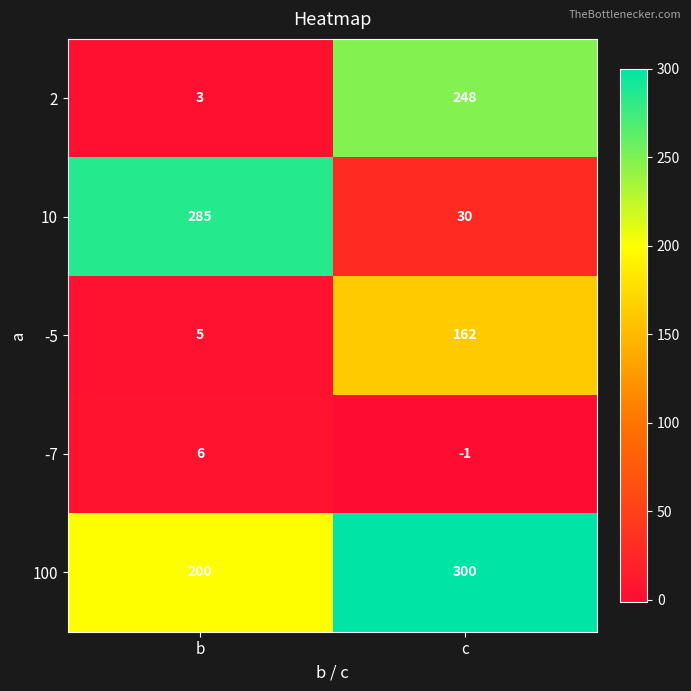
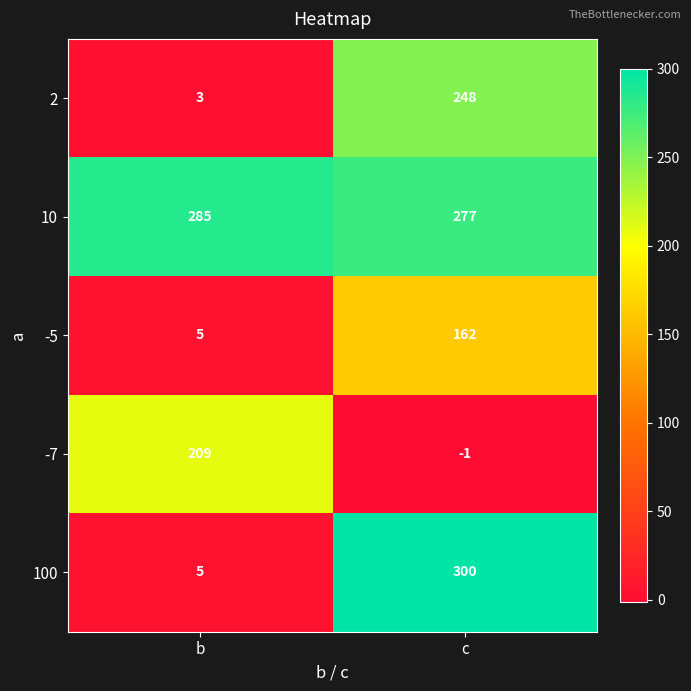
10, c: 30 -> 277
-7, b: 6 -> 209
100, b: 200 -> 5
